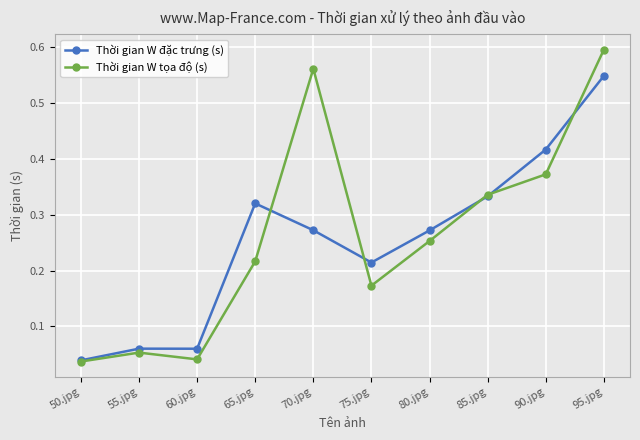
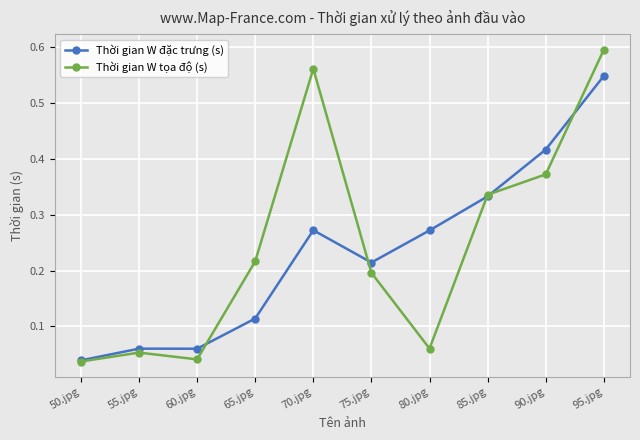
Thời gian W đặc trưng (s), 65.jpg: 0.32 -> 0.11
Thời gian W tọa độ (s), 75.jpg: 0.17 -> 0.20
Thời gian W tọa độ (s), 80.jpg: 0.25 -> 0.06
